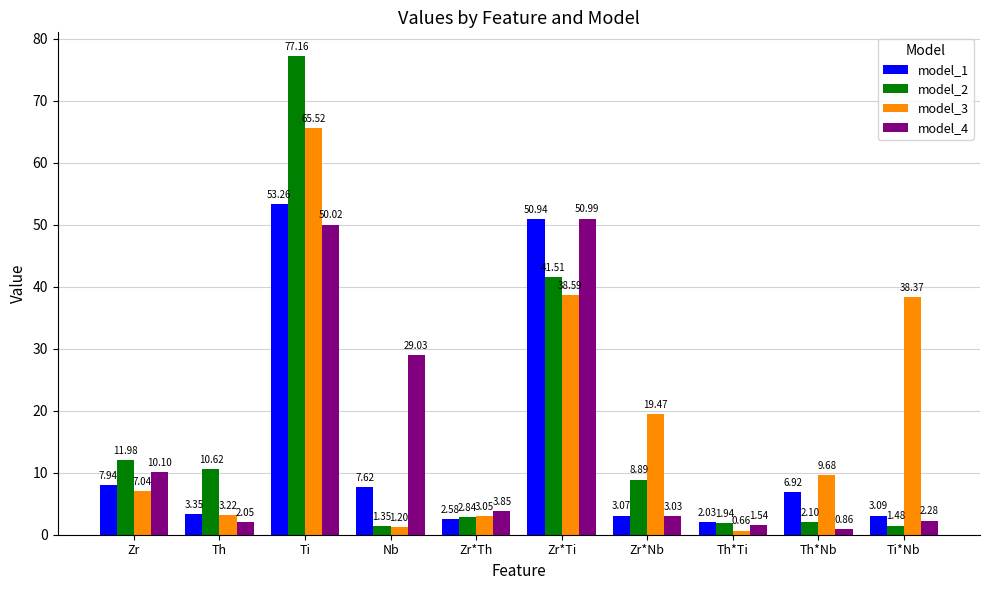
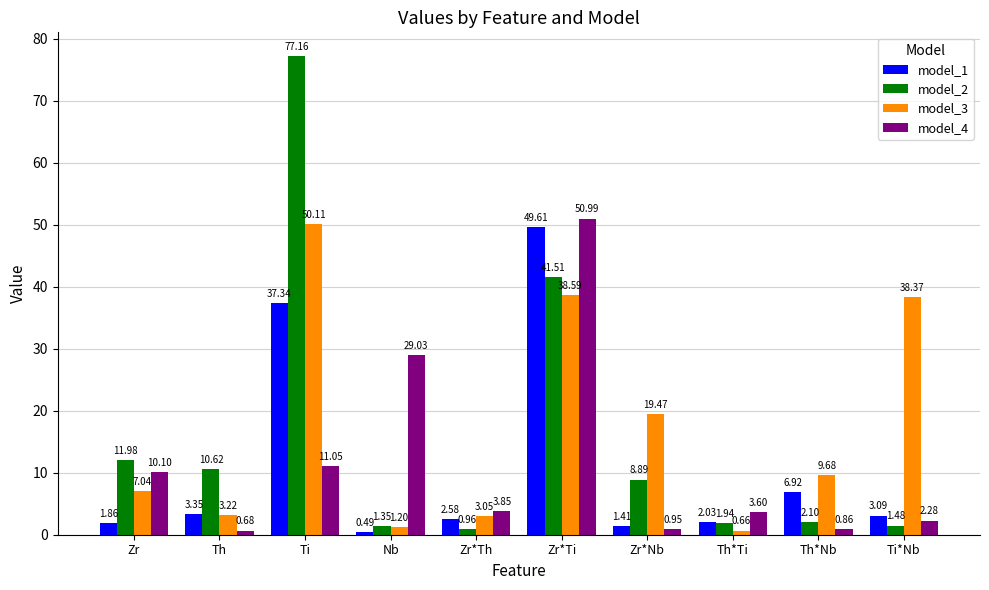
model_1, Zr: 7.94 -> 1.86
model_4, Th: 2.05 -> 0.68
model_1, Ti: 53.26 -> 37.34
model_3, Ti: 65.52 -> 50.11
model_4, Ti: 50.02 -> 11.05
model_1, Nb: 7.62 -> 0.49
model_2, Zr*Th: 2.84 -> 0.96
model_1, Zr*Ti: 50.94 -> 49.61
model_1, Zr*Nb: 3.07 -> 1.41
model_4, Zr*Nb: 3.03 -> 0.95
model_4, Th*Ti: 1.54 -> 3.60
